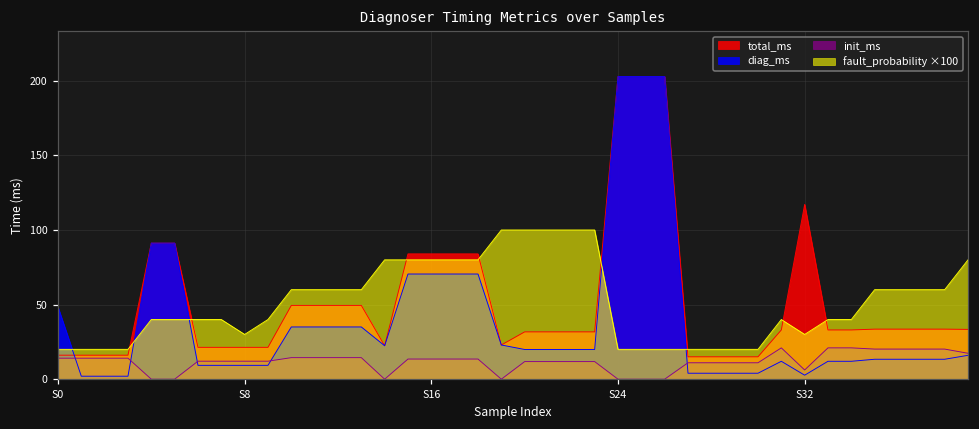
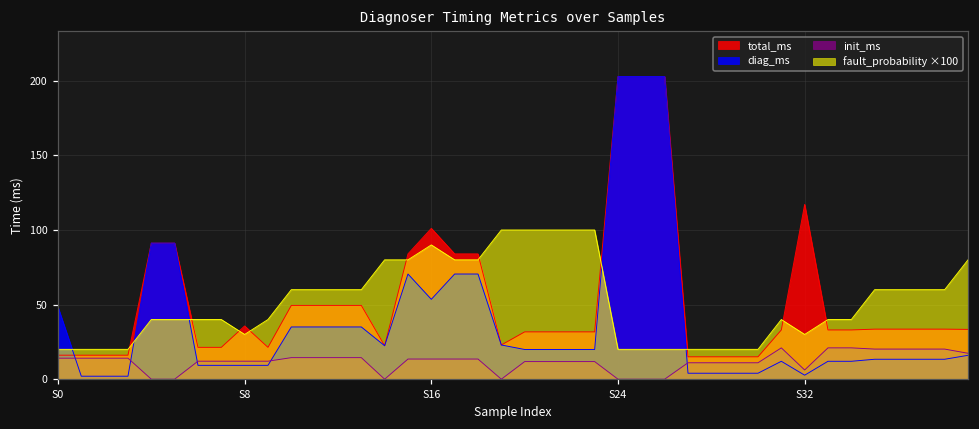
total_ms, S8: 21 -> 36
total_ms, S16: 84 -> 101
diag_ms, S16: 70 -> 54
fault_probability ×100, S16: 80 -> 90
